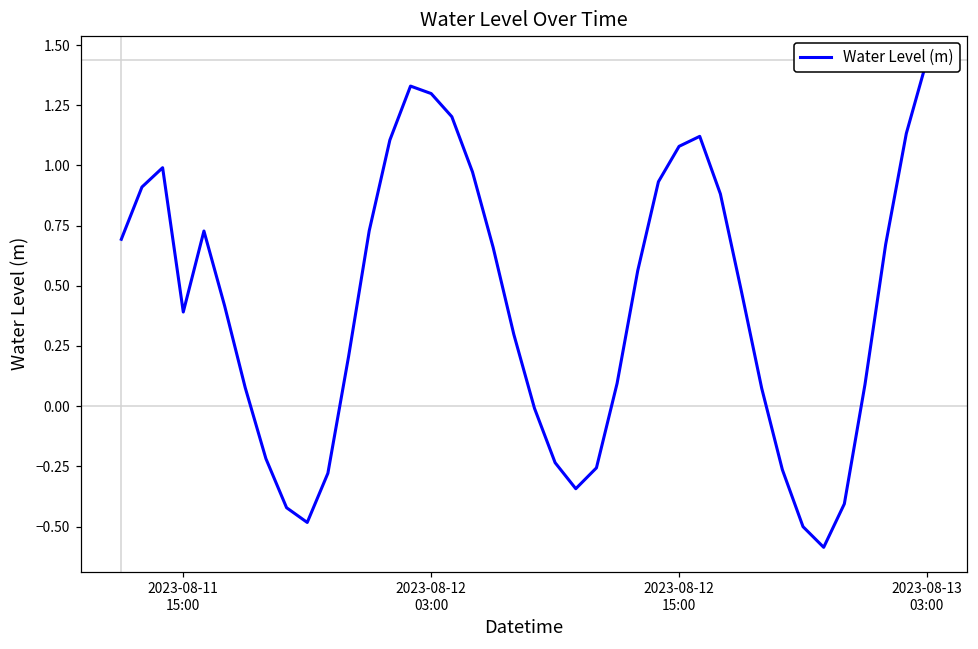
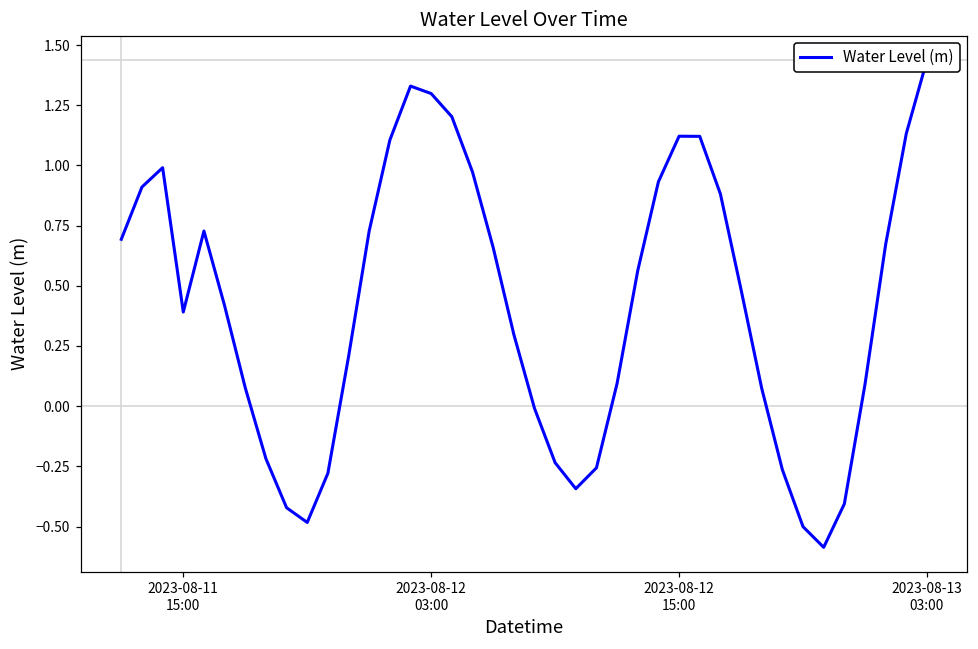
2023-08-12 15:00: 1.08 -> 1.12
